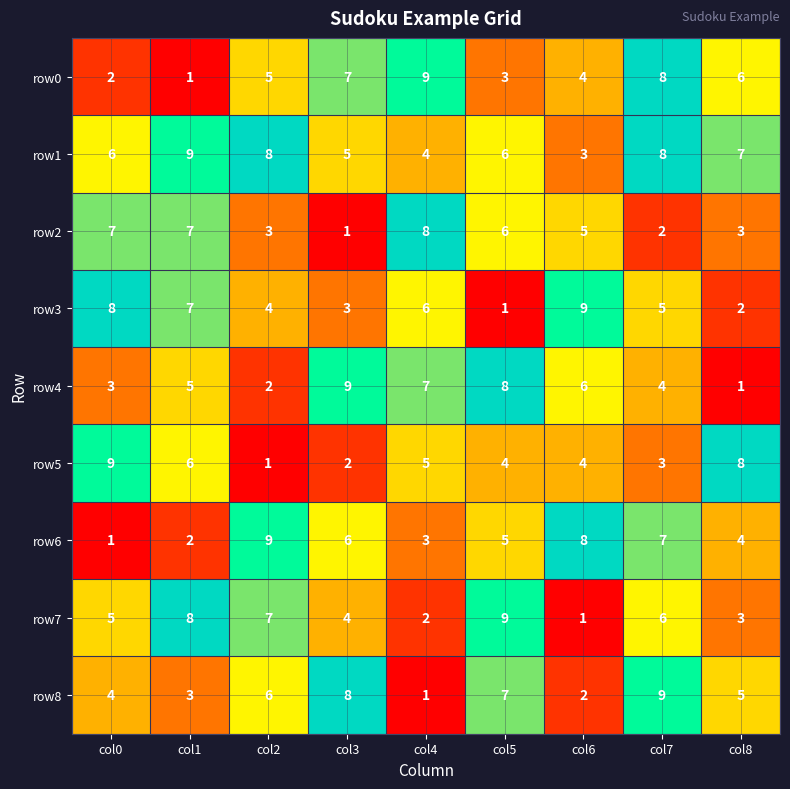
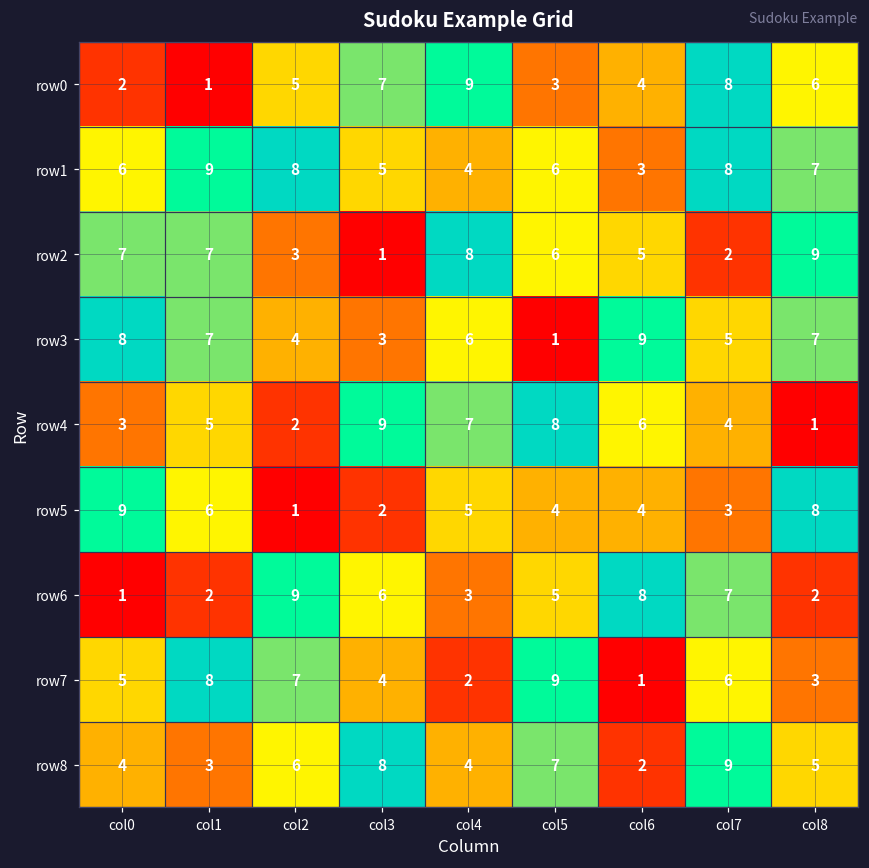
row2, col8: 3 -> 9
row3, col8: 2 -> 7
row6, col8: 4 -> 2
row8, col4: 1 -> 4
